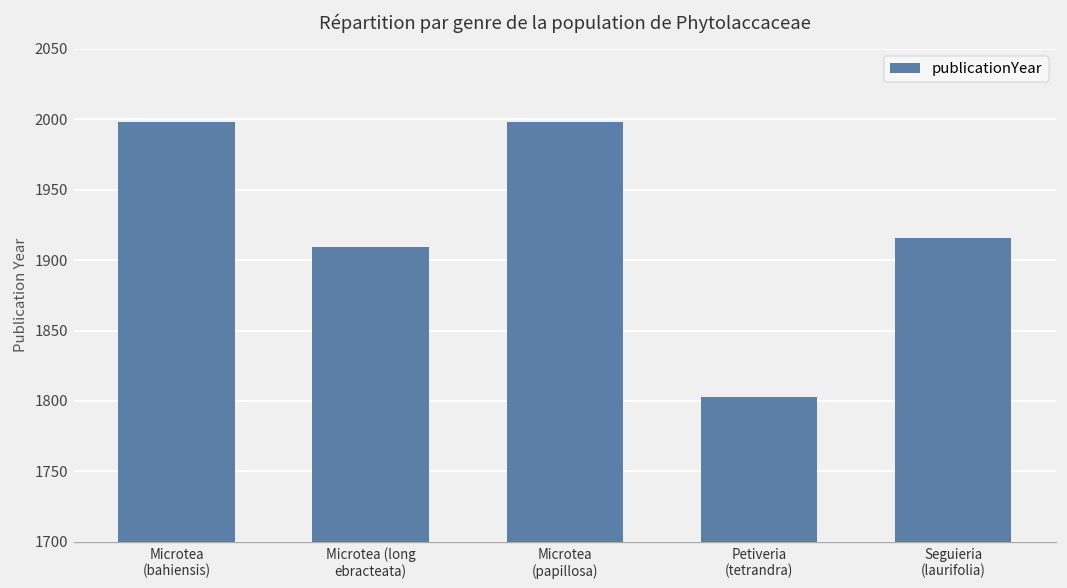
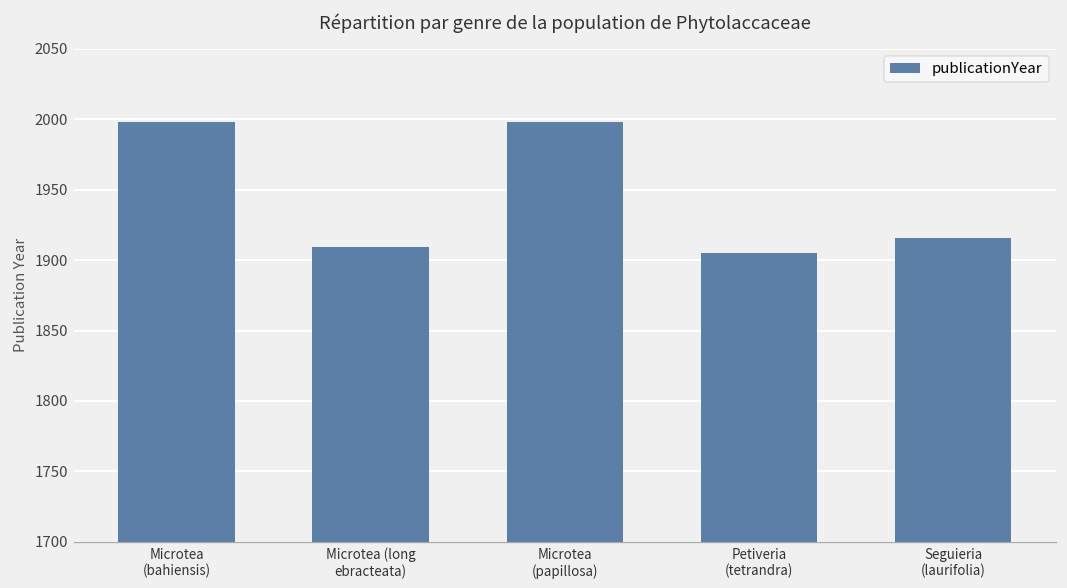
Petiveria (tetrandra): 1803 -> 1905
